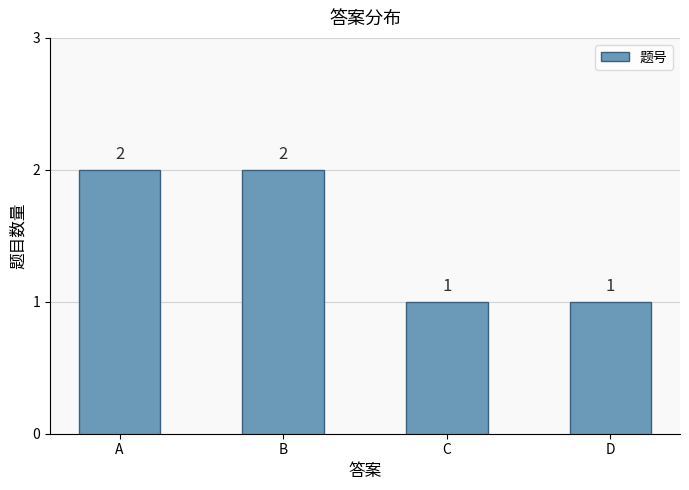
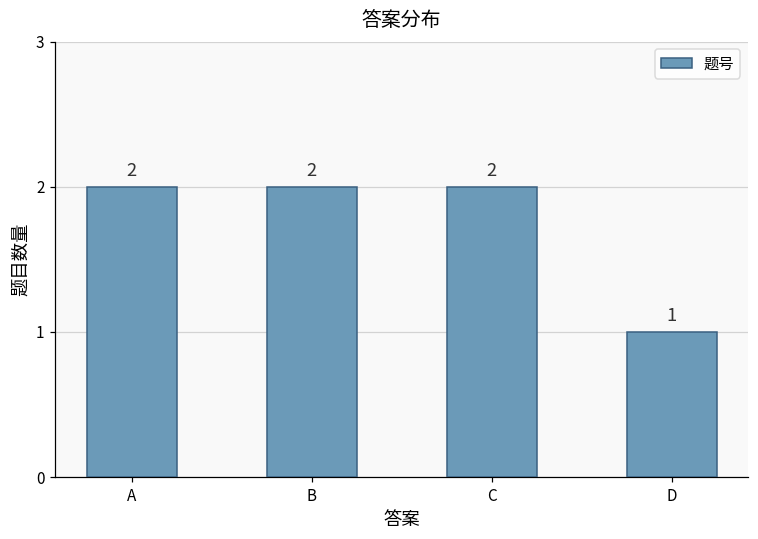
C: 1 -> 2
